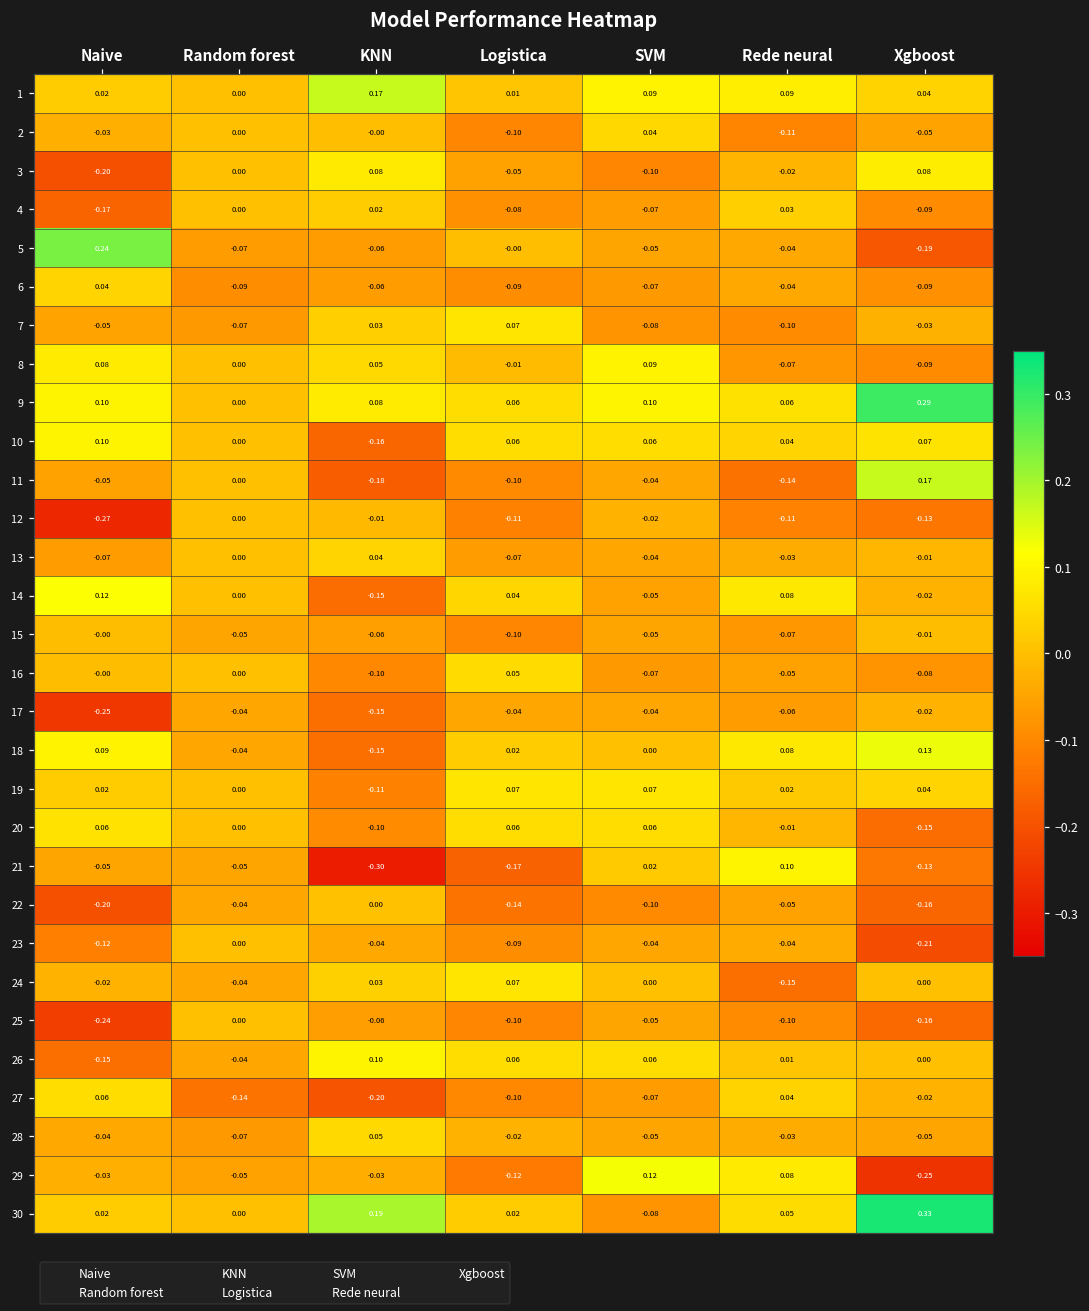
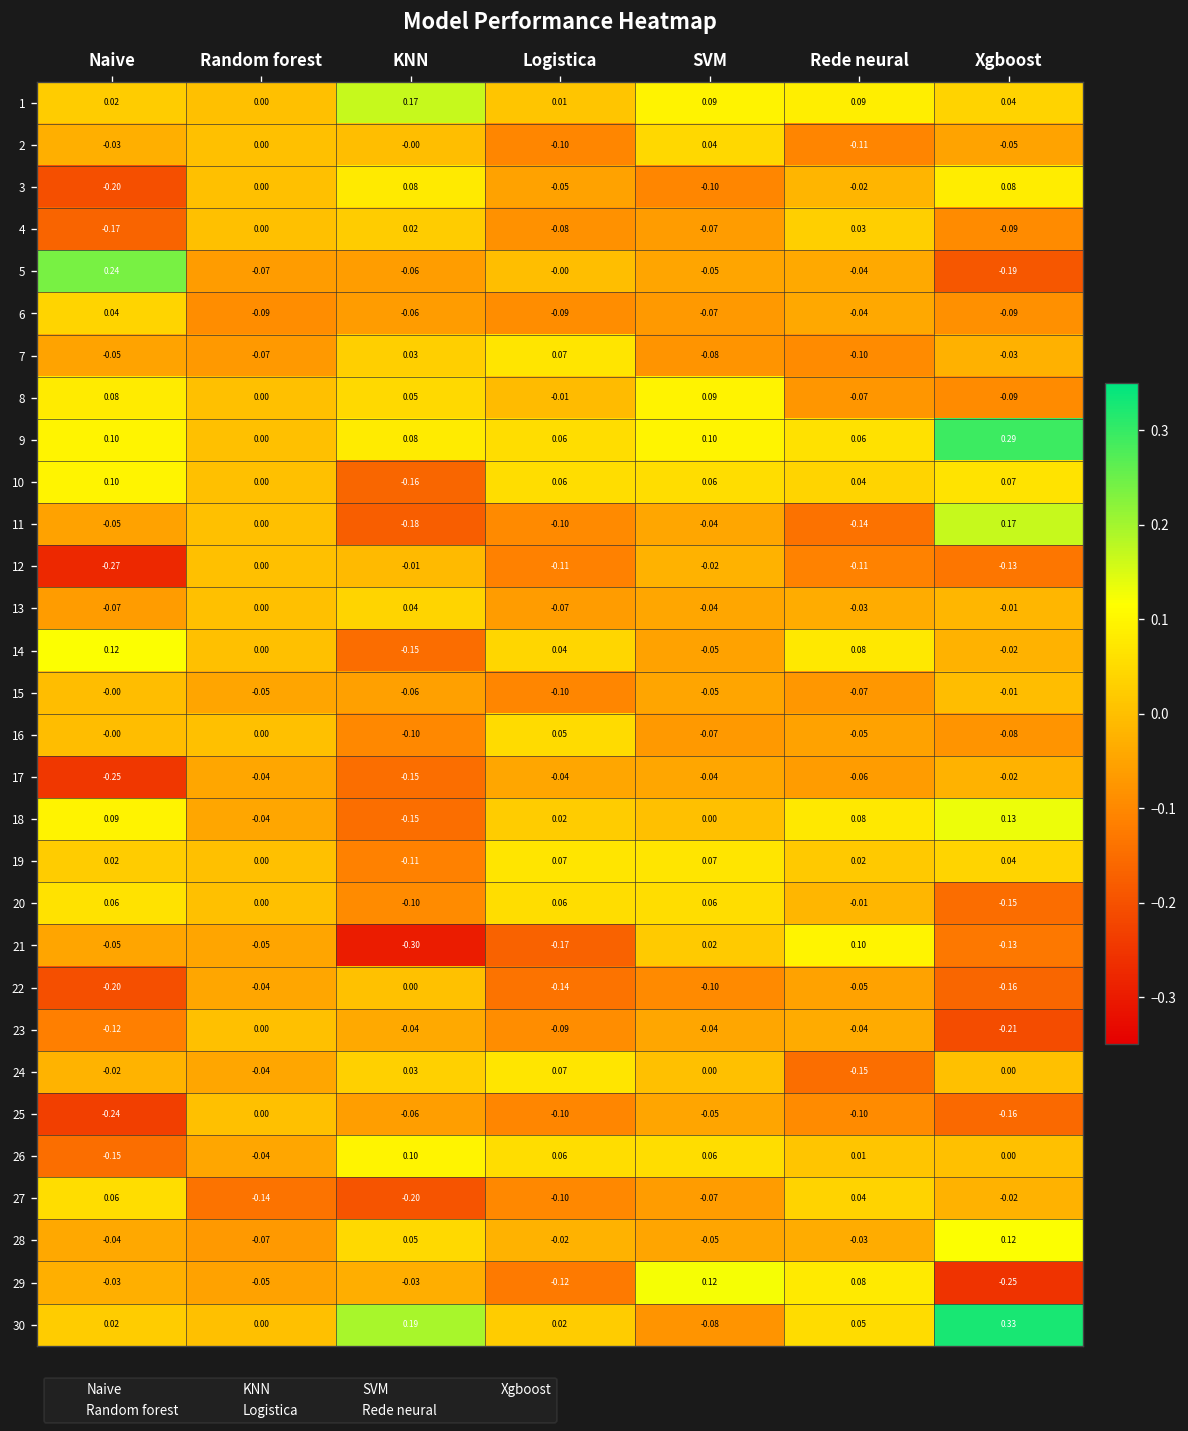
28, Xgboost: -0.05 -> 0.12
